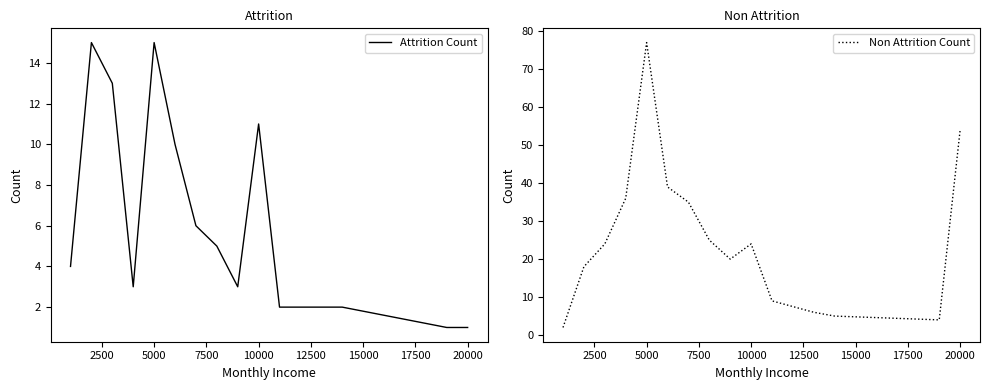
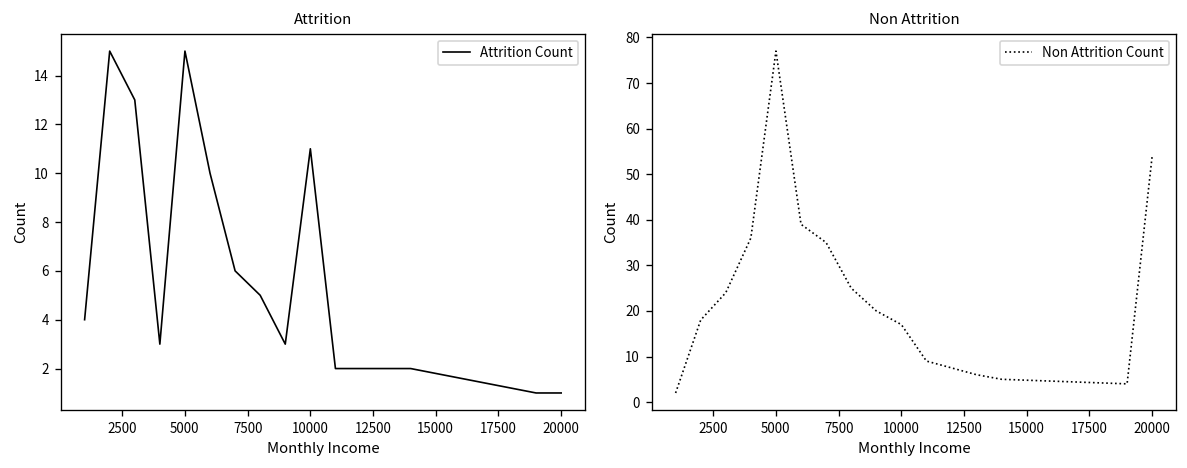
Non Attrition, 10000: 24 -> 17
